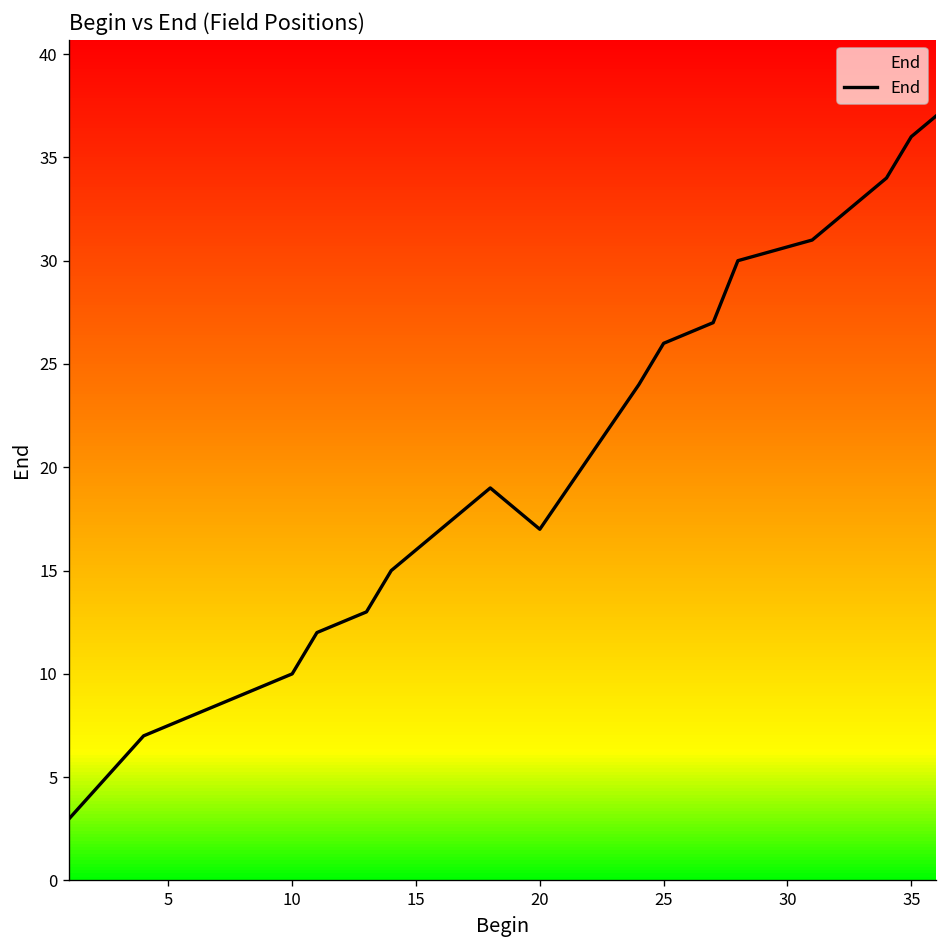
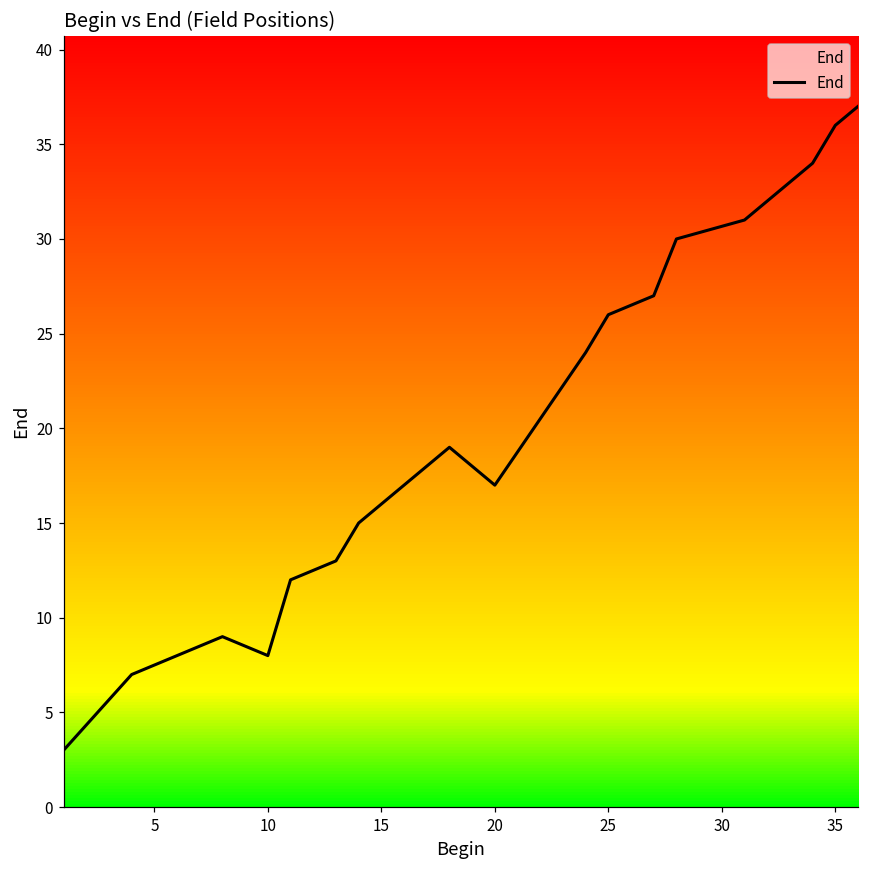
10: 10 -> 8
